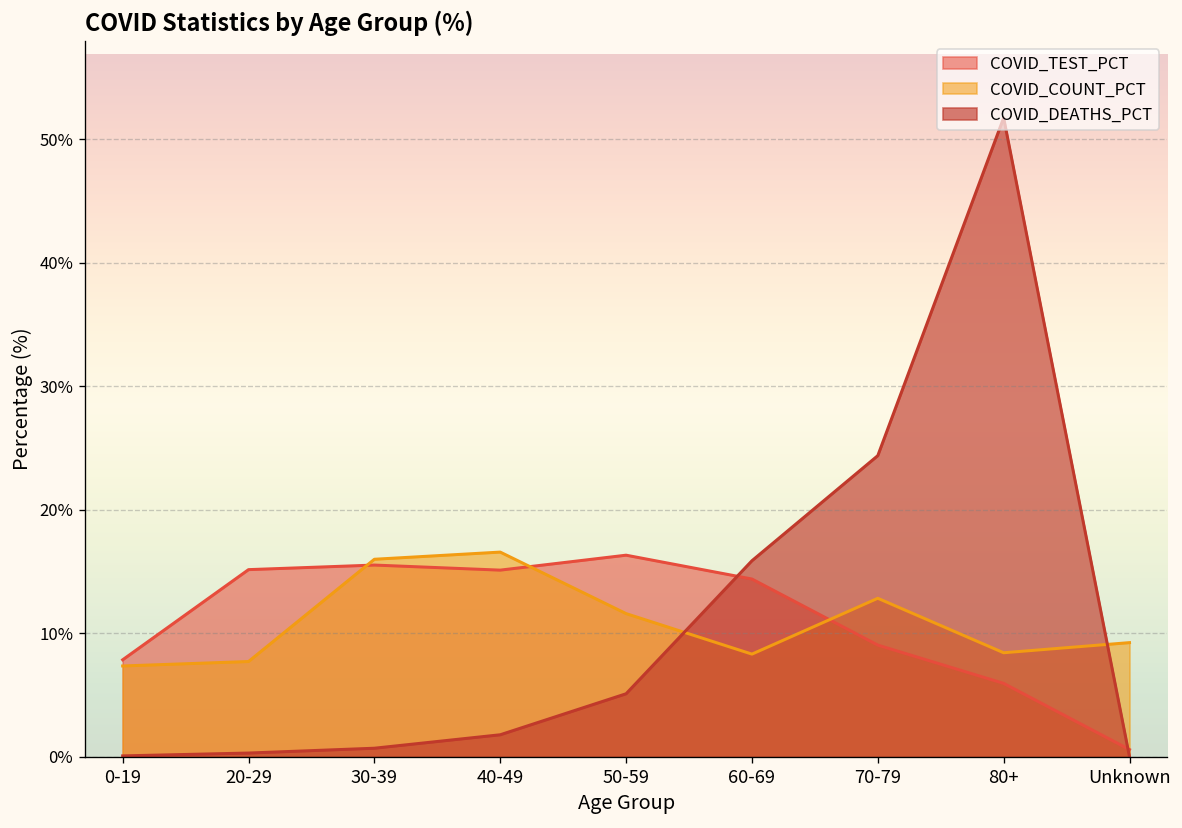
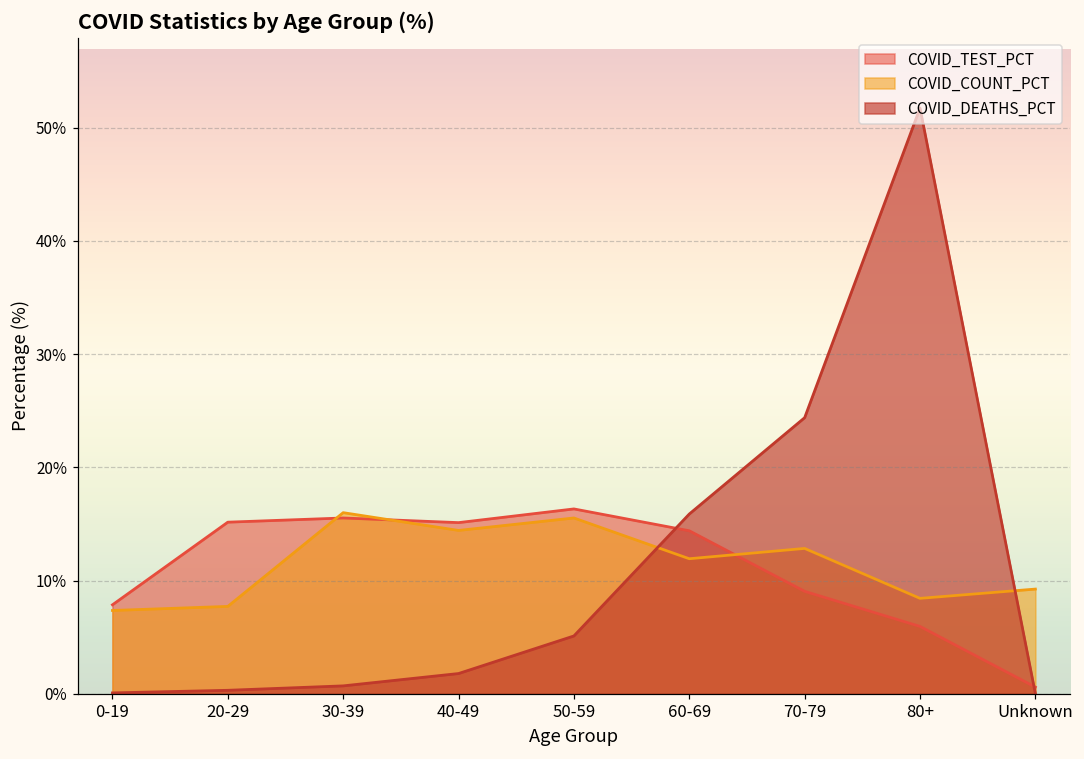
COVID_COUNT_PCT, 40-49: 16.6% -> 14.4%
COVID_COUNT_PCT, 50-59: 11.6% -> 15.5%
COVID_COUNT_PCT, 60-69: 8.3% -> 11.9%
